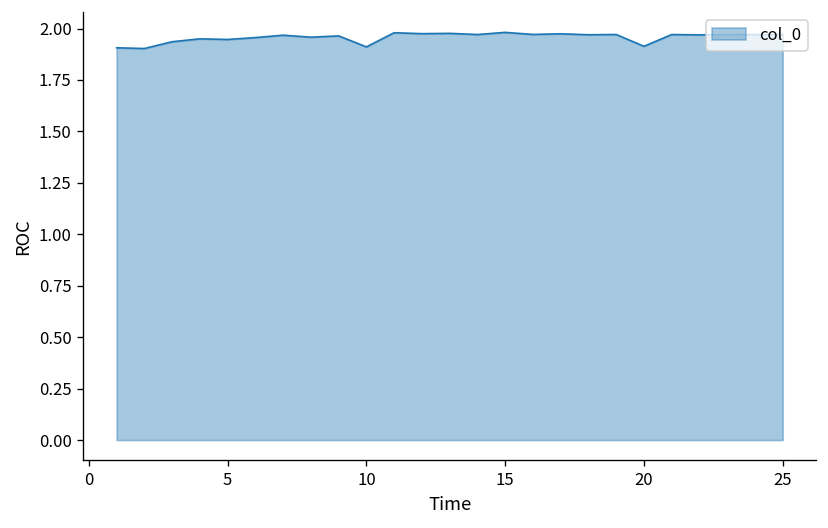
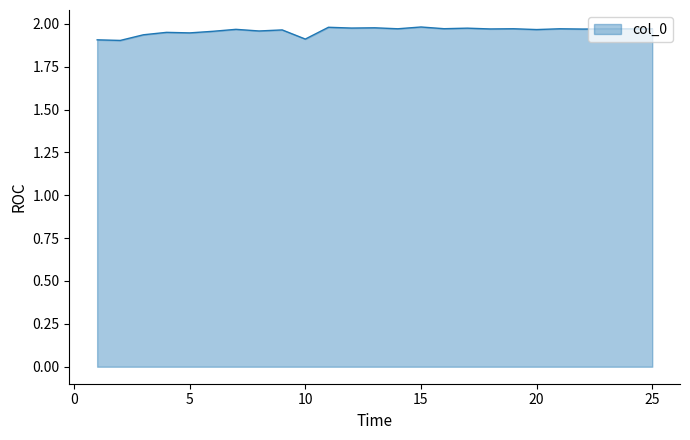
20: 1.91 -> 1.97
